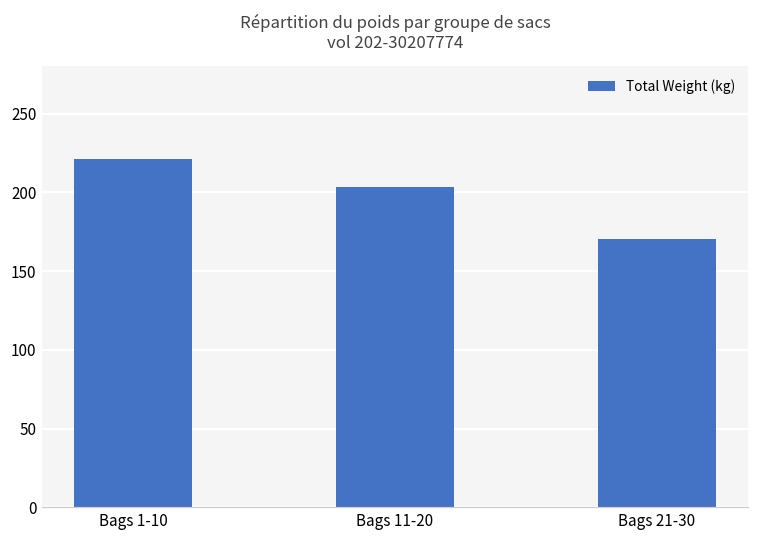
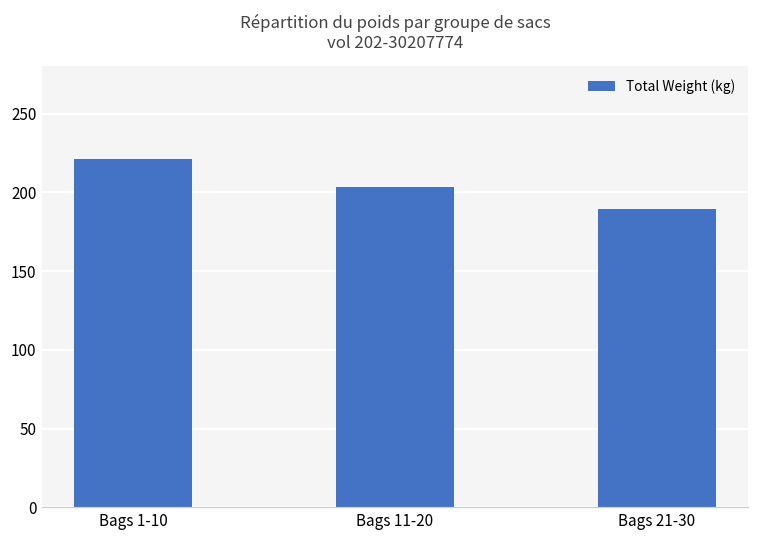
Bags 21-30: 170 -> 189
